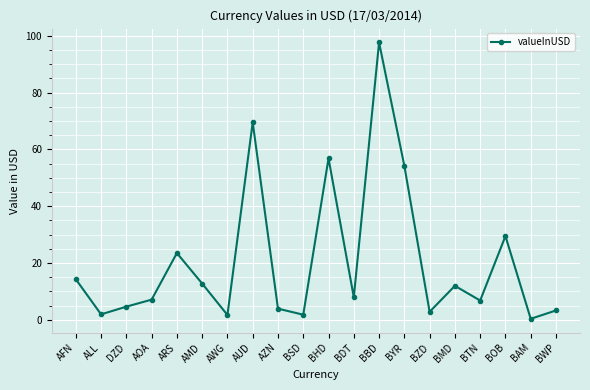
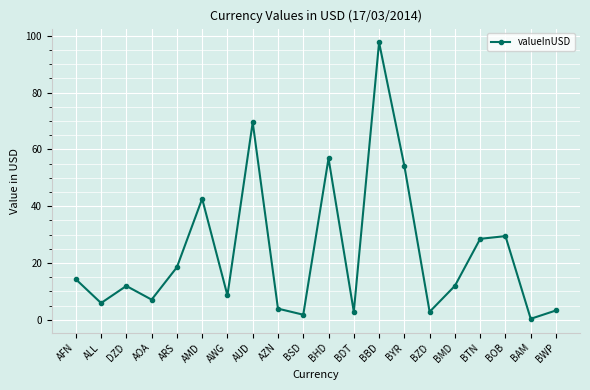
ALL: 2 -> 6
DZD: 5 -> 12
ARS: 24 -> 19
AMD: 13 -> 43
AWG: 2 -> 9
BDT: 8 -> 3
BTN: 7 -> 29
